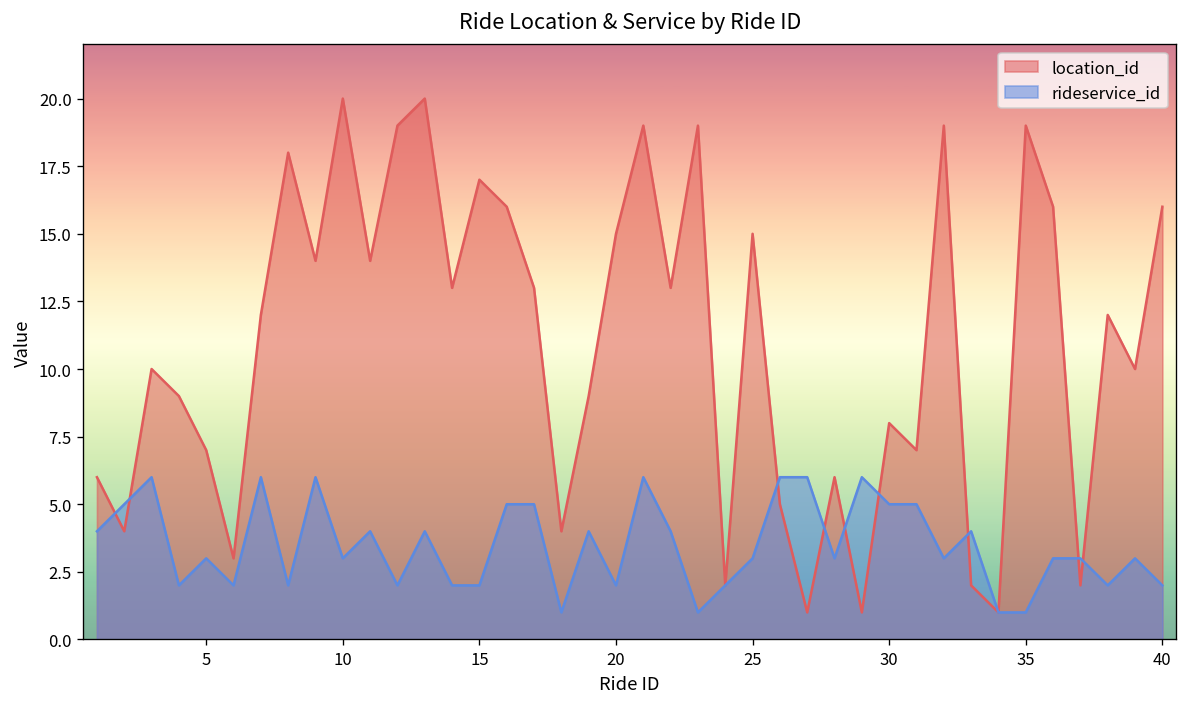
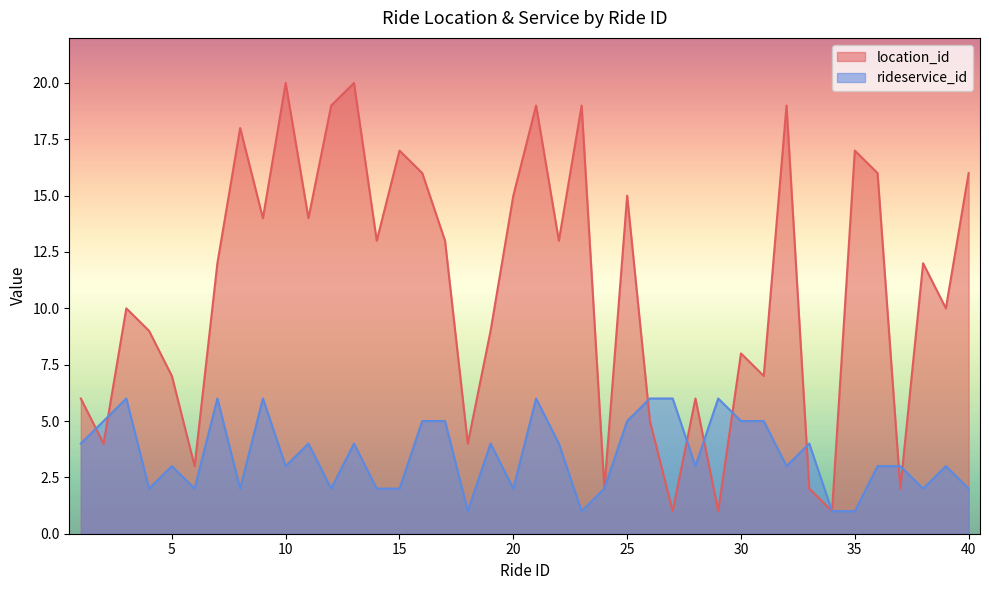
rideservice_id, 25: 3 -> 5
location_id, 35: 19 -> 17
